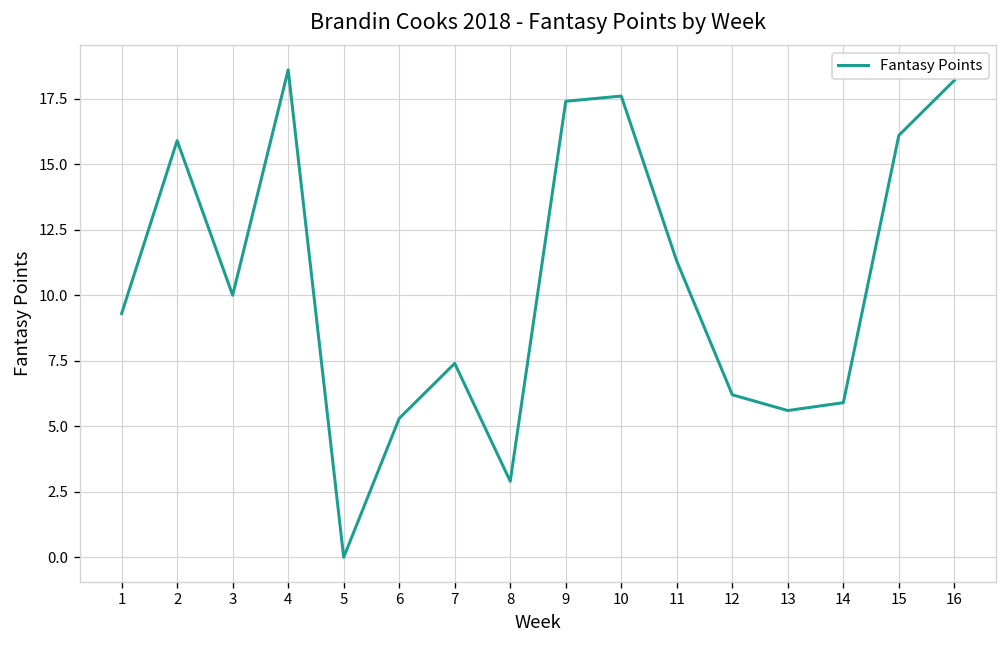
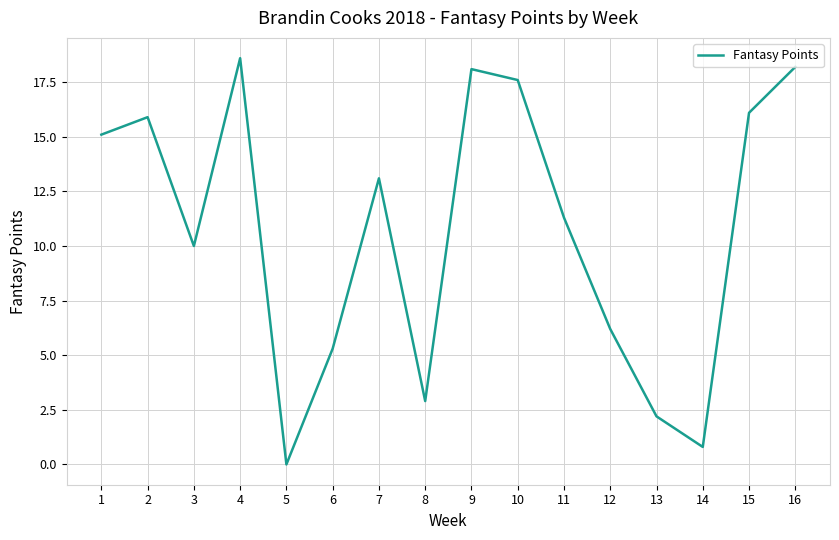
1: 9.3 -> 15.1
7: 7.4 -> 13.1
9: 17.4 -> 18.1
13: 5.6 -> 2.2
14: 5.9 -> 0.8
